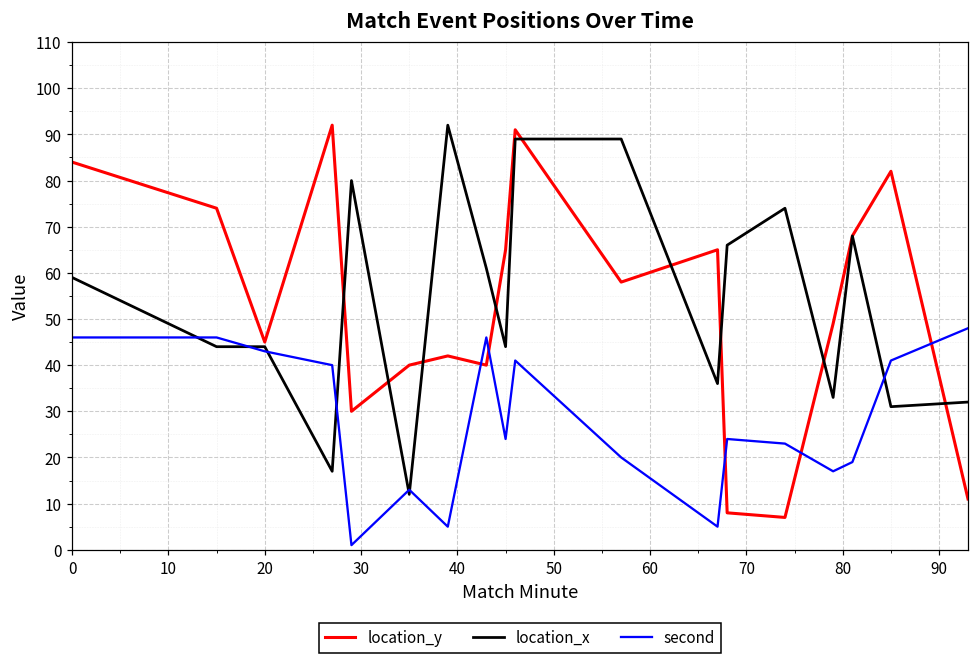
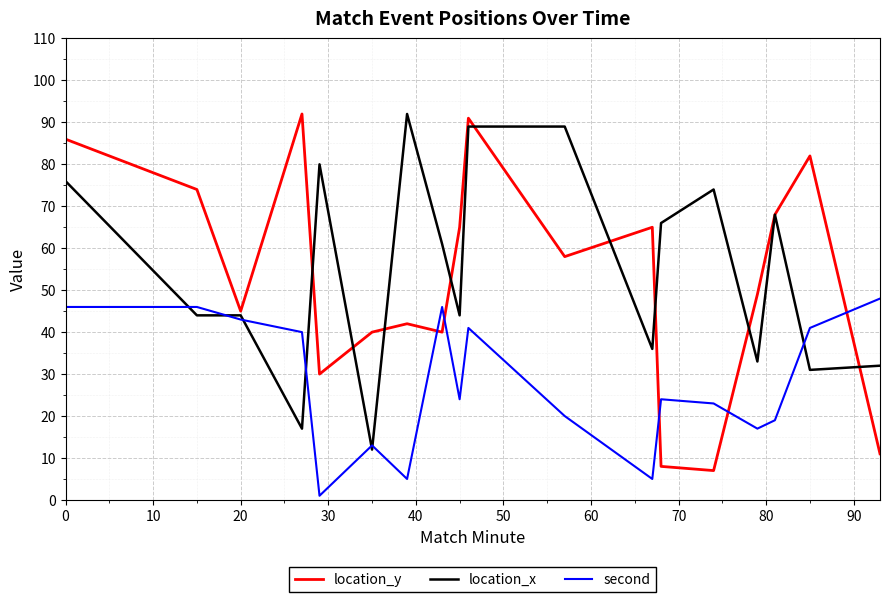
location_y, 0: 84 -> 86
location_x, 0: 59 -> 76
